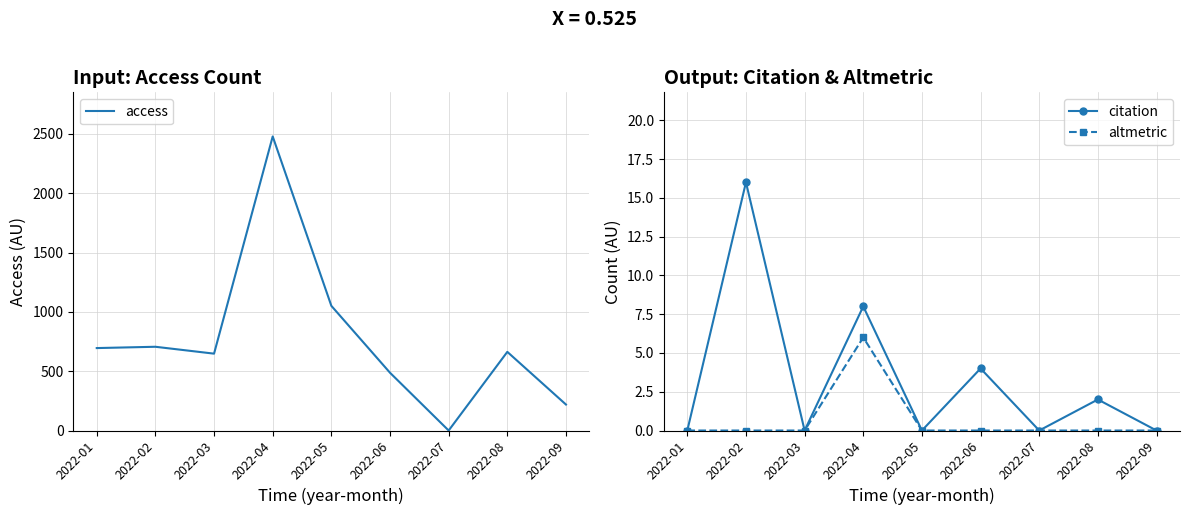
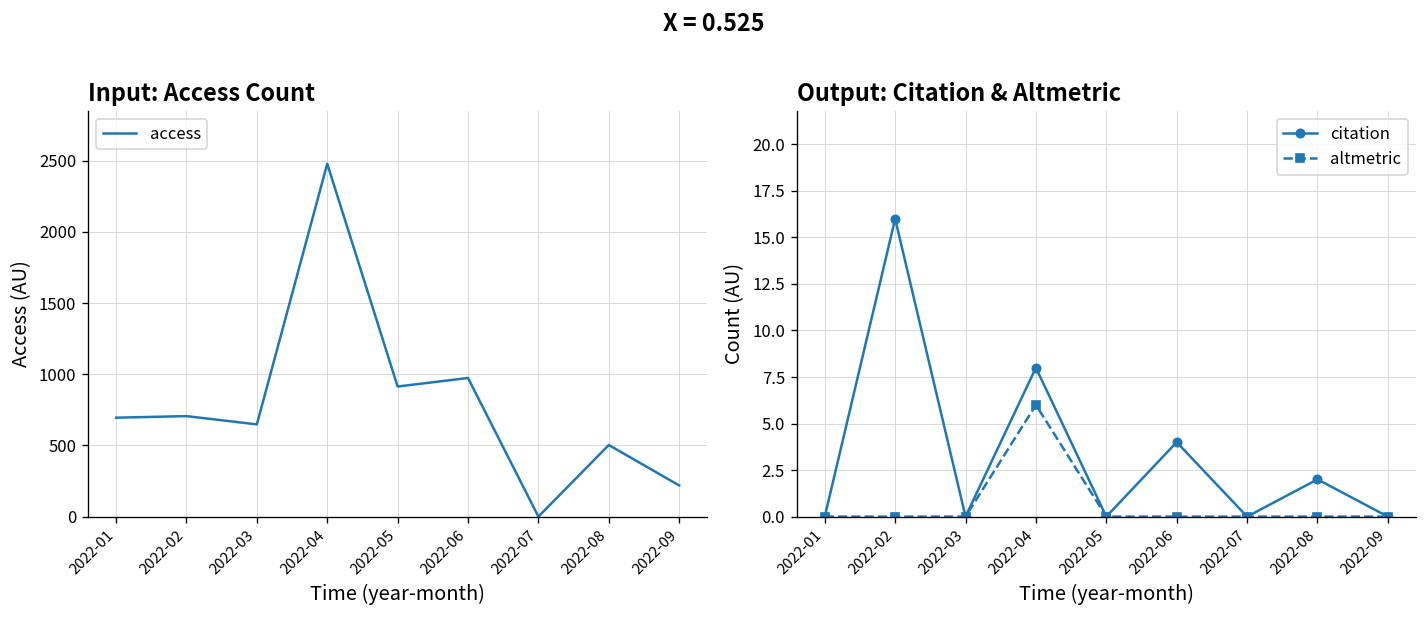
Input: Access Count, 2022-05: 1050 -> 910
Input: Access Count, 2022-06: 490 -> 970
Input: Access Count, 2022-08: 660 -> 500
